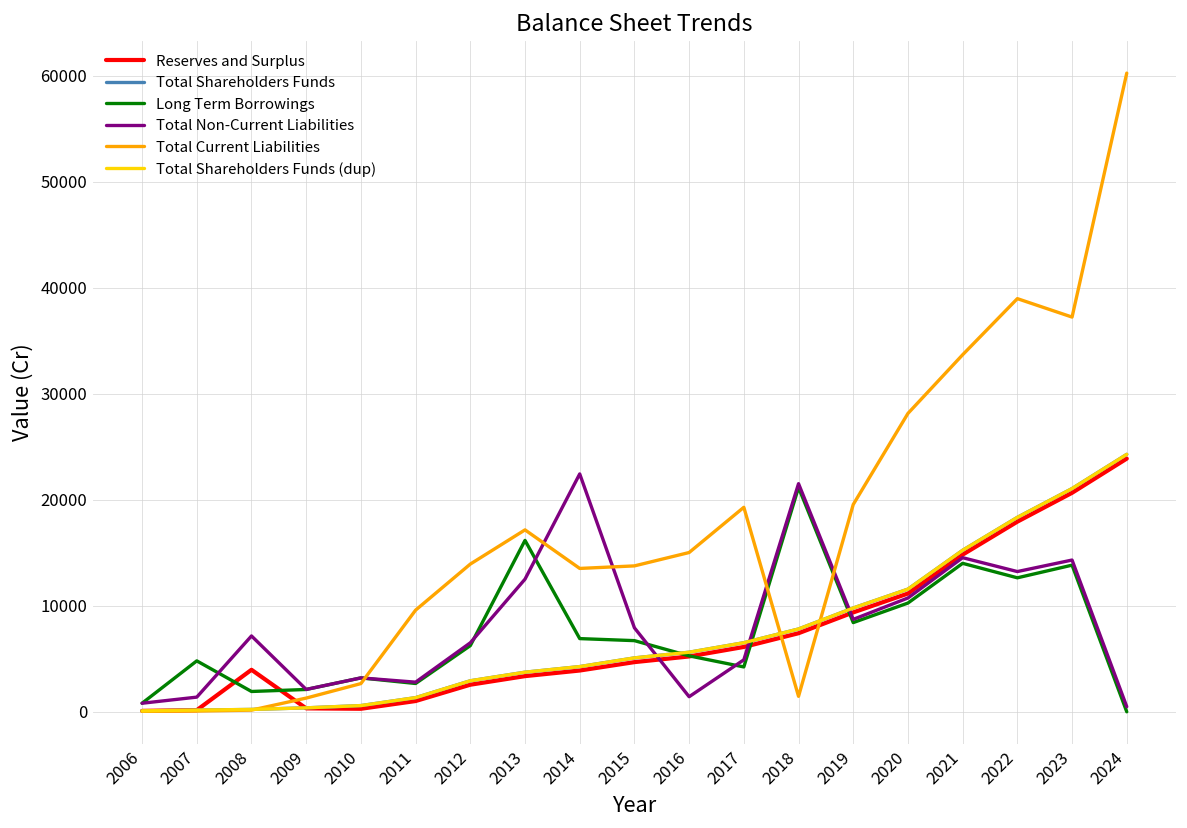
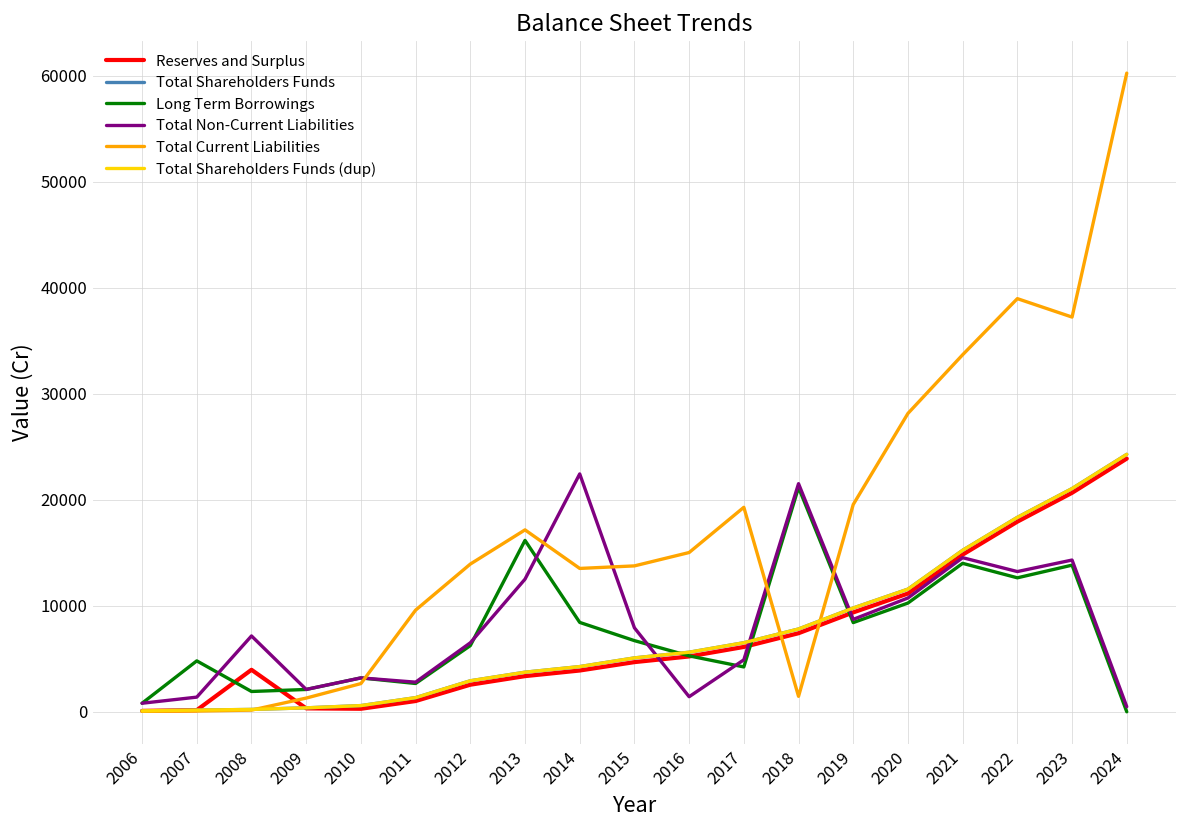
Long Term Borrowings, 2014: 7000 -> 8000
